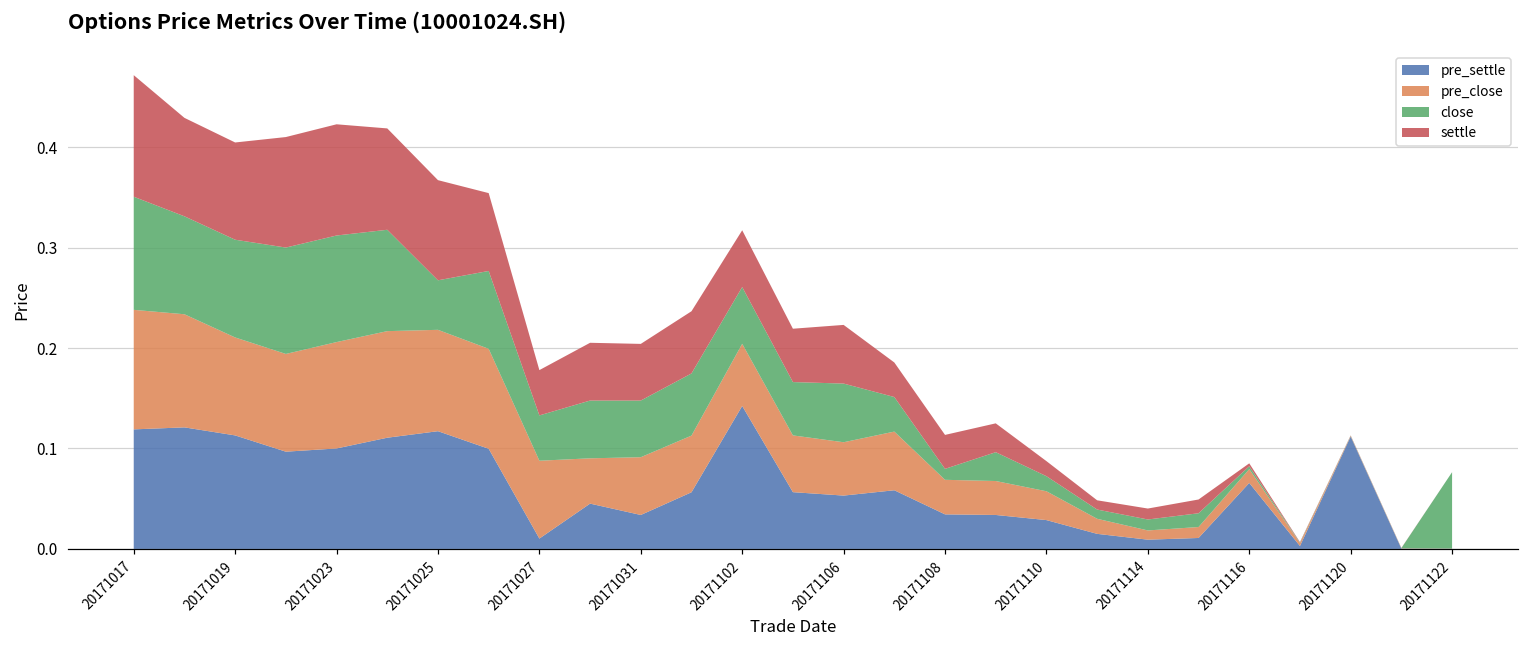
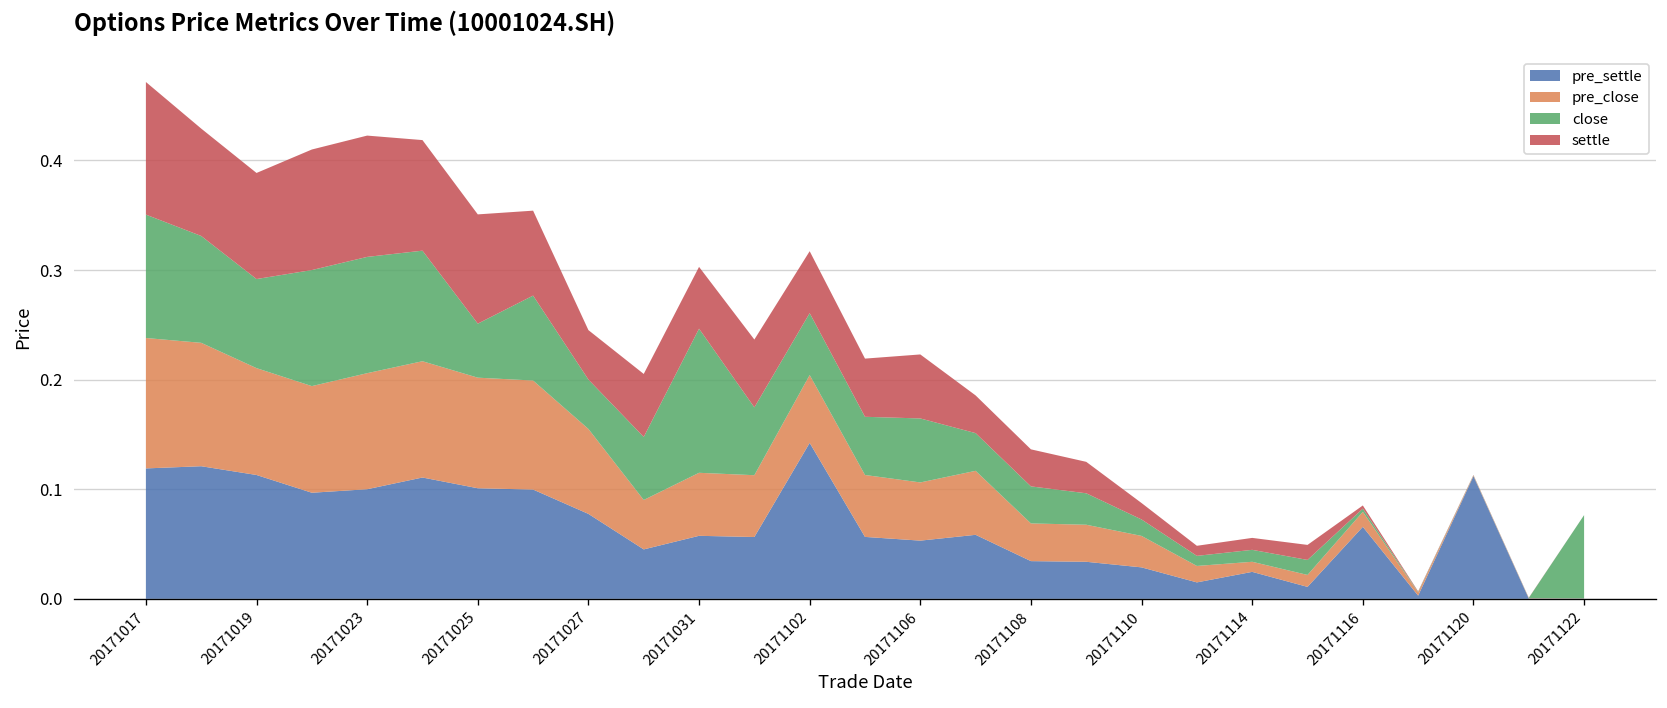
close, 20171019: 0.10 -> 0.08
pre_settle, 20171025: 0.12 -> 0.10
pre_settle, 20171027: 0.01 -> 0.08
pre_settle, 20171031: 0.03 -> 0.06
close, 20171031: 0.06 -> 0.13
close, 20171108: 0.01 -> 0.03
pre_settle, 20171114: 0.01 -> 0.02
